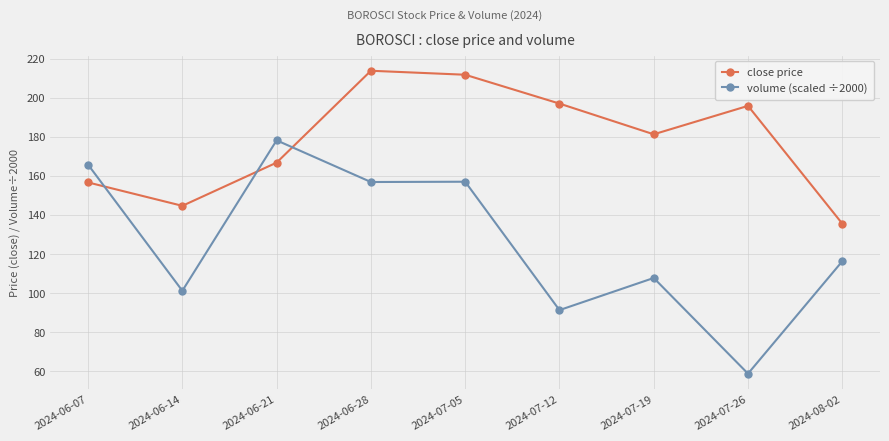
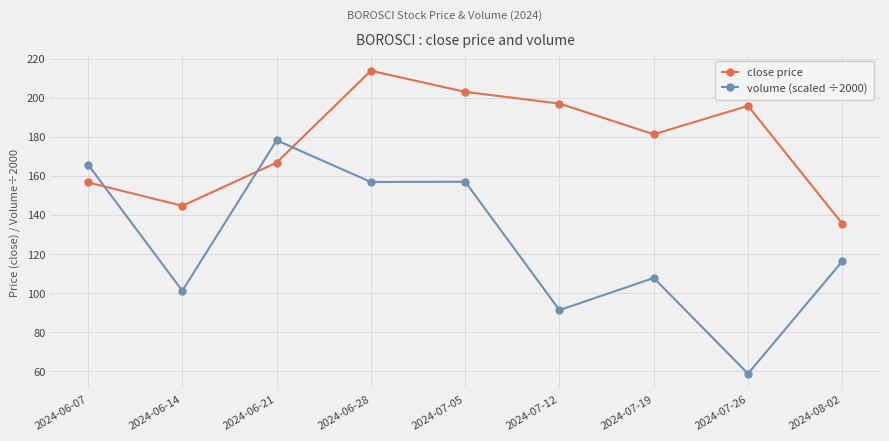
close price, 2024-07-05: 212 -> 203
